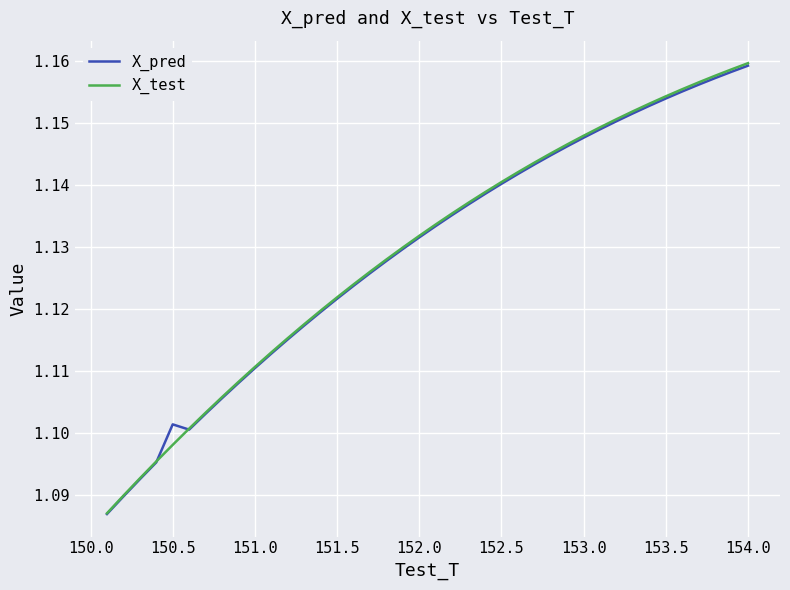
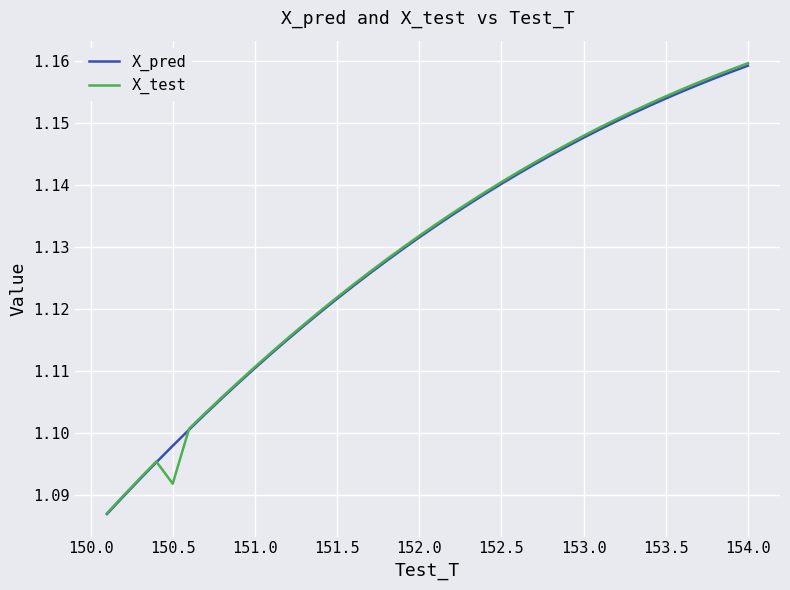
X_pred, 150.5: 1.101 -> 1.098
X_test, 150.5: 1.098 -> 1.092
